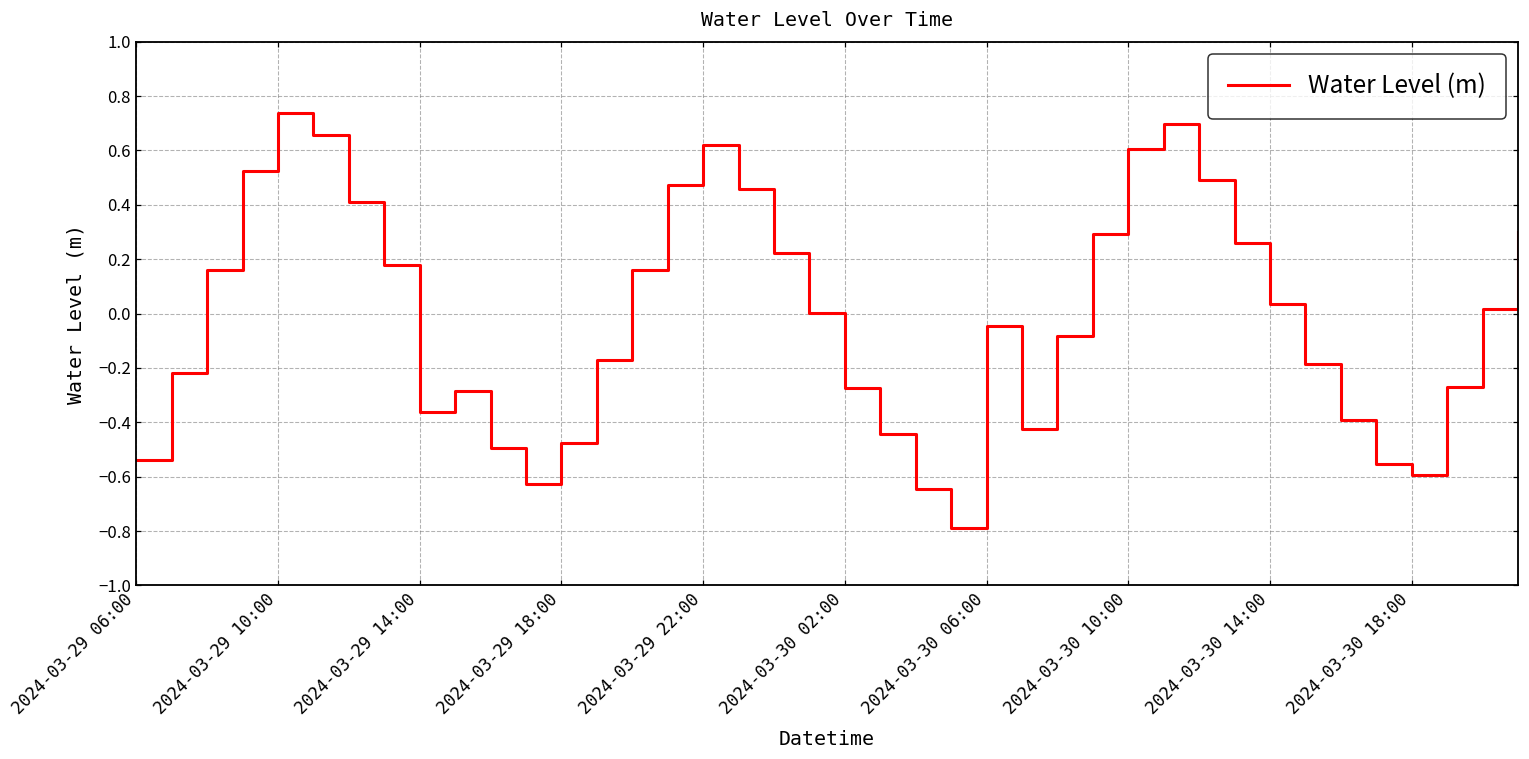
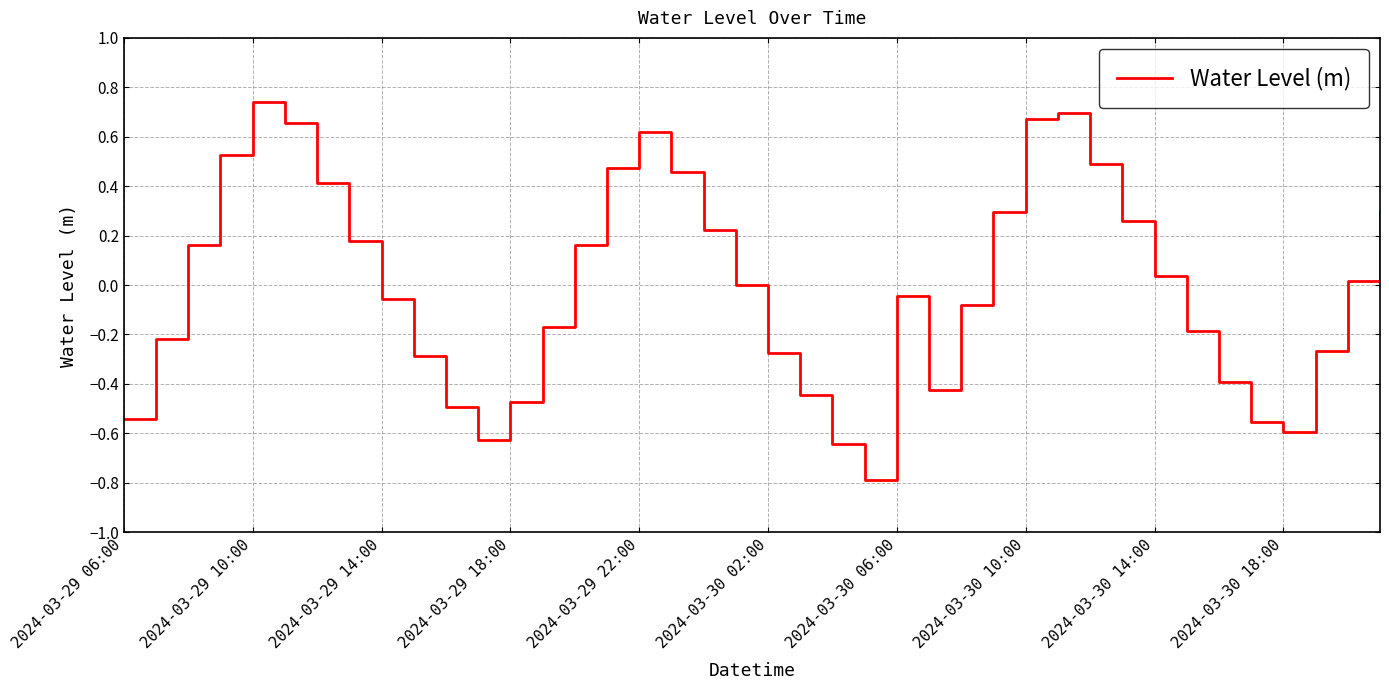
2024-03-29 14:00: -0.36 -> -0.06
2024-03-30 10:00: 0.61 -> 0.67
